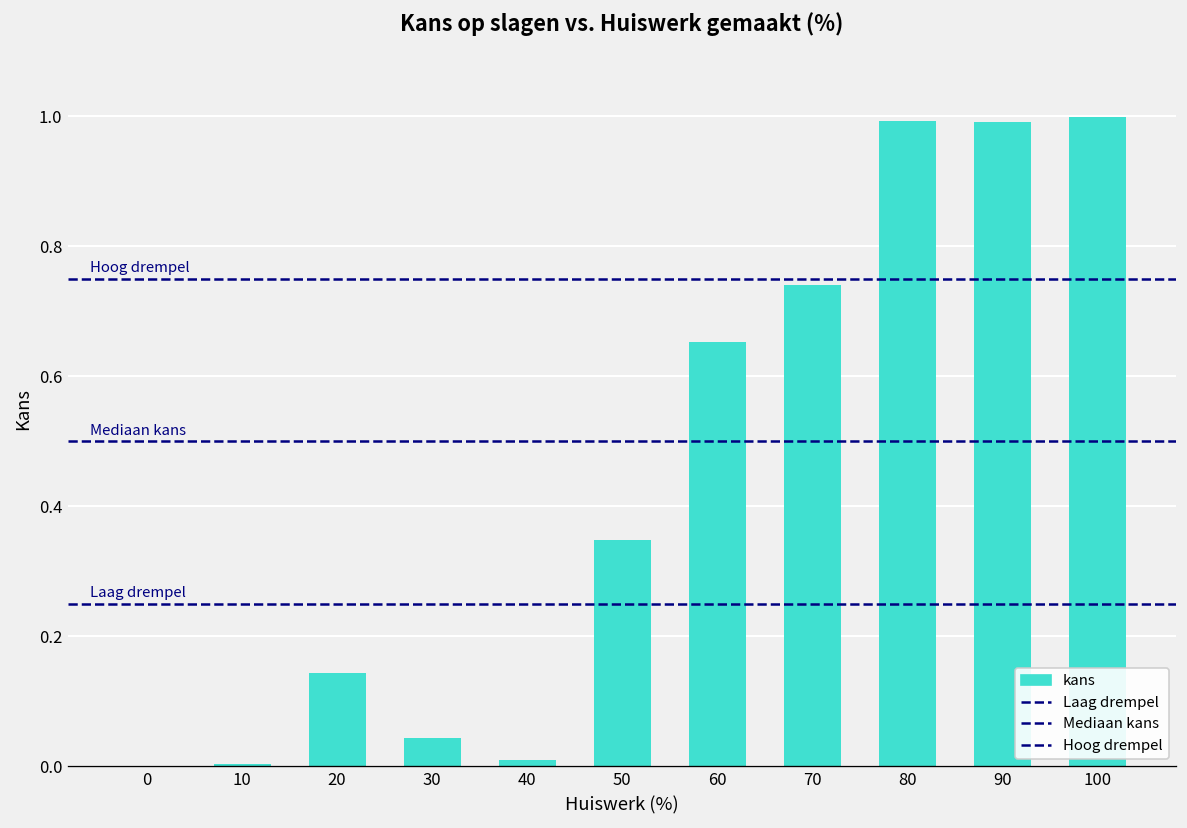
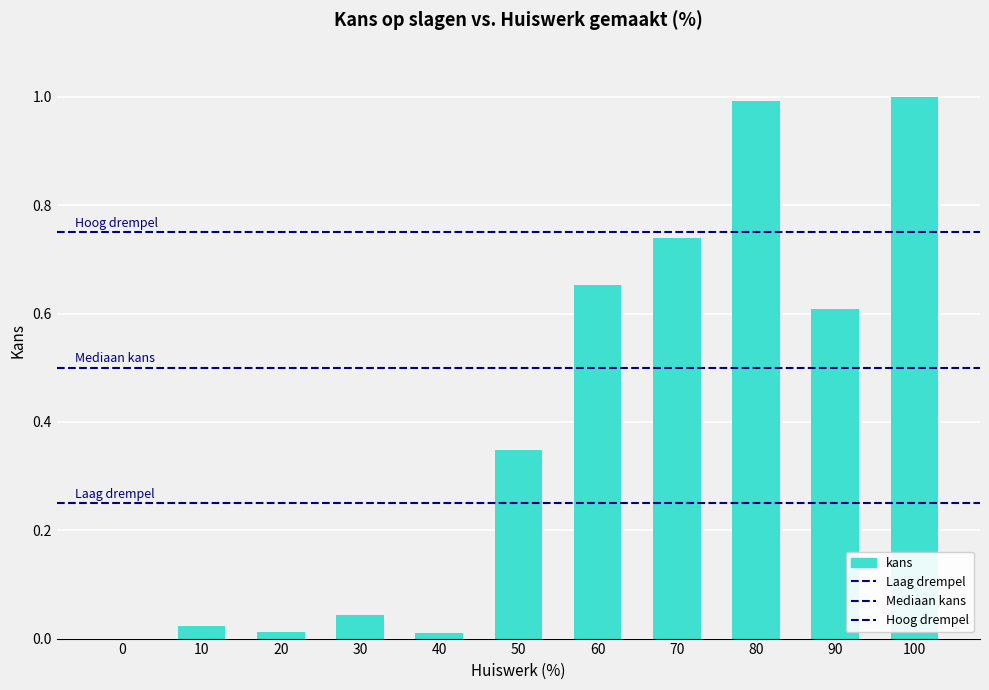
10: 0.00 -> 0.02
20: 0.14 -> 0.01
90: 0.99 -> 0.61
